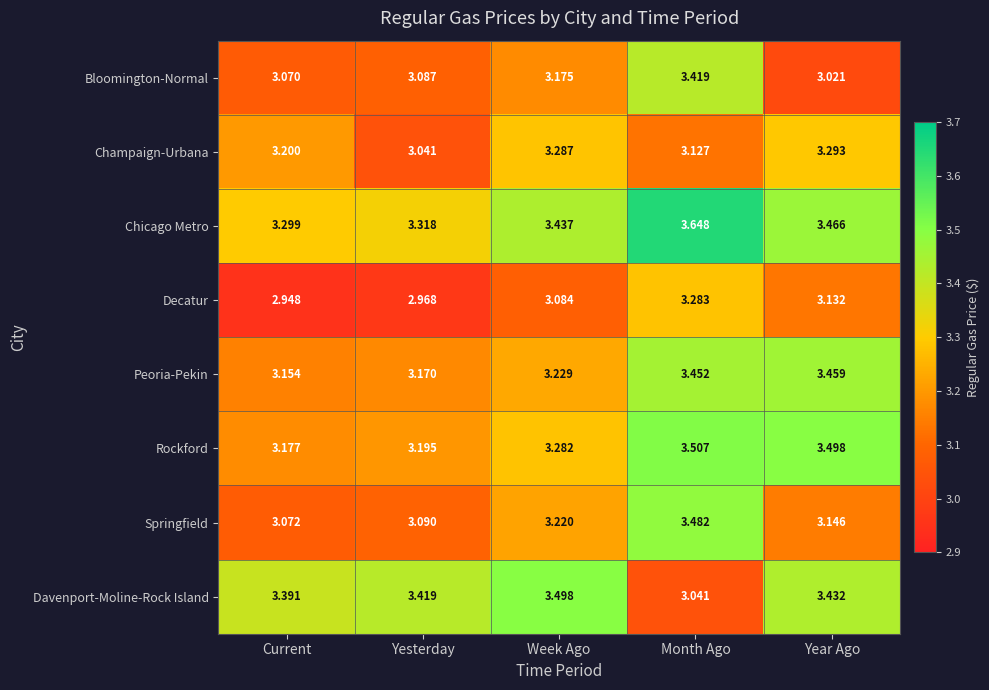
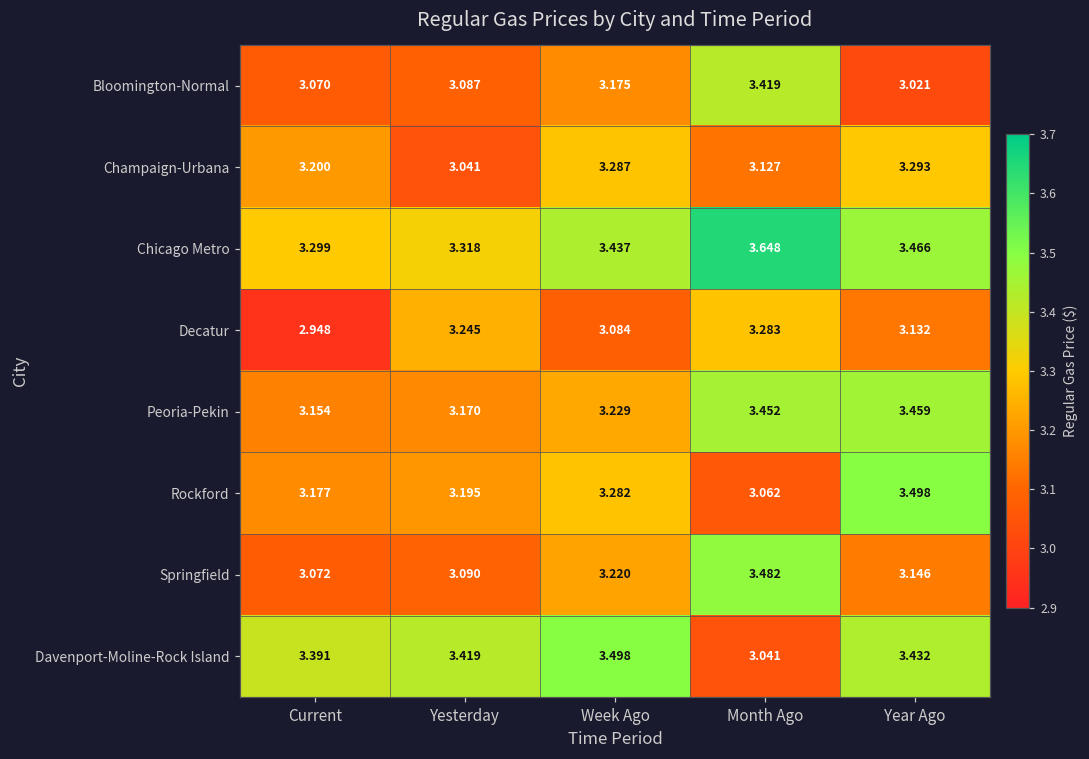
Decatur, Yesterday: 2.968 -> 3.245
Rockford, Month Ago: 3.507 -> 3.062
